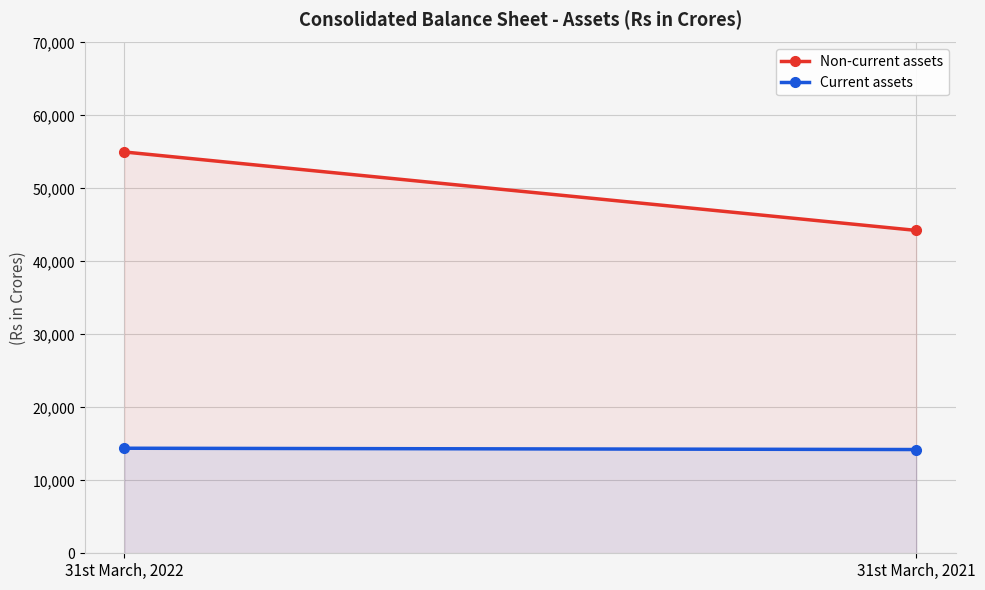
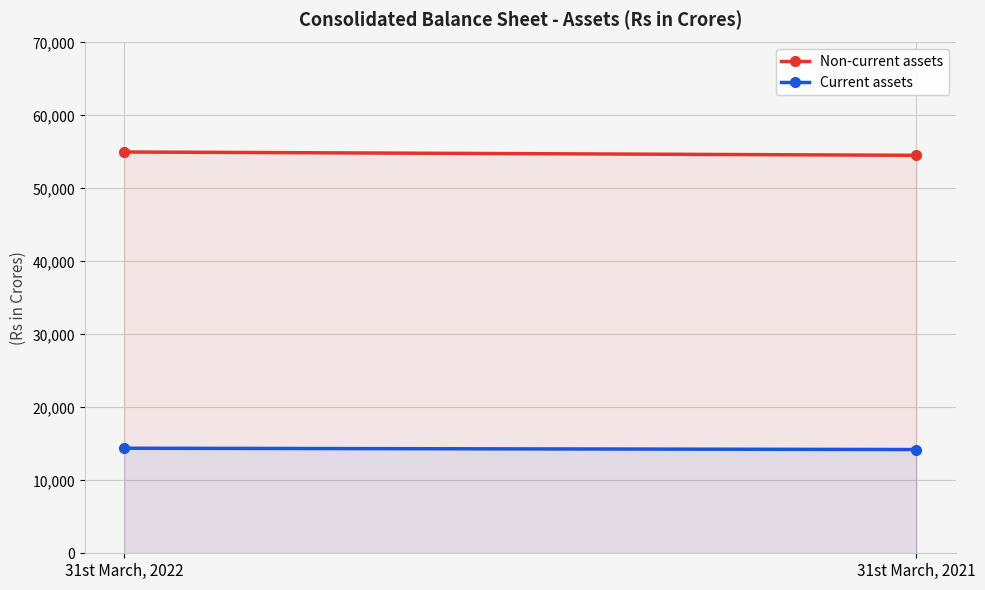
Non-current assets, 31st March, 2021: 44,000 -> 55,000
